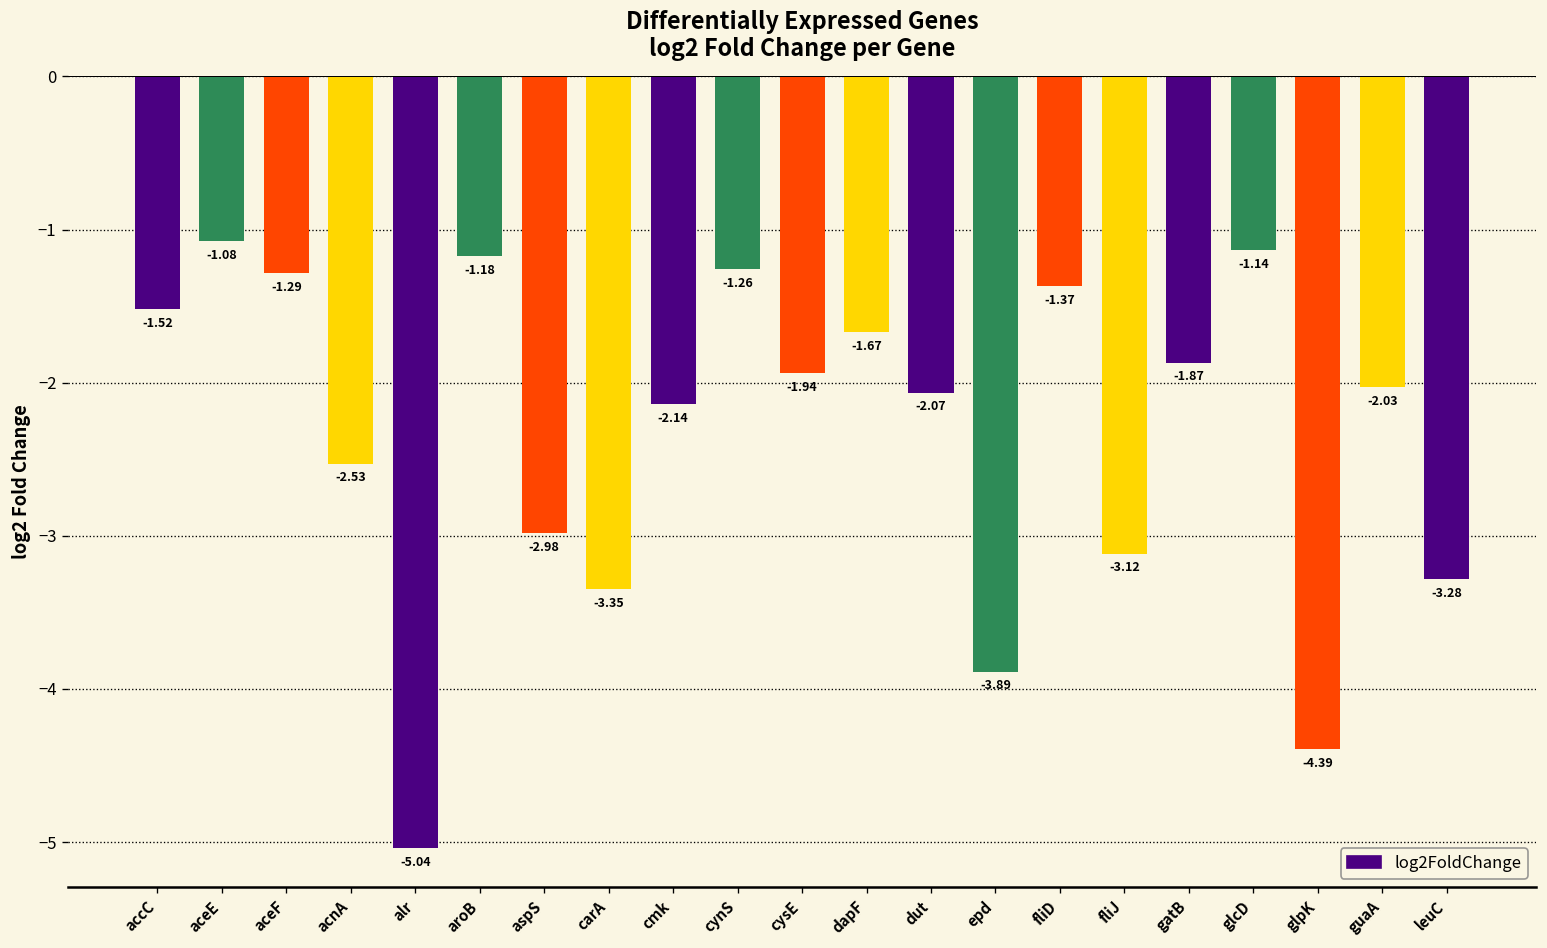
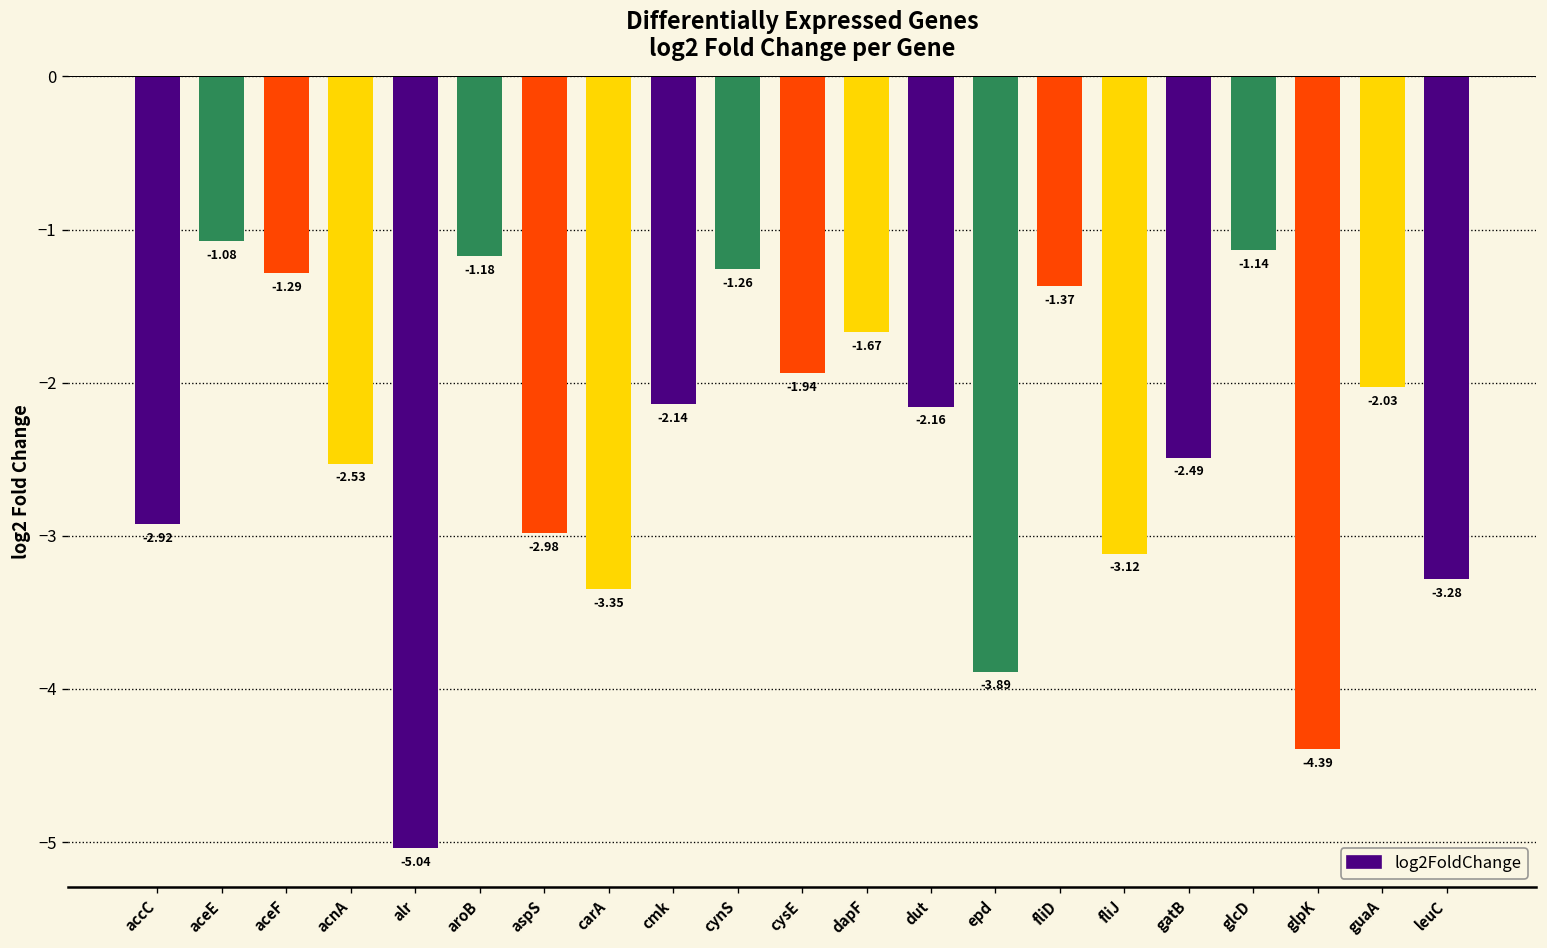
accC: -1.52 -> -2.92
dut: -2.07 -> -2.16
gatB: -1.87 -> -2.49
